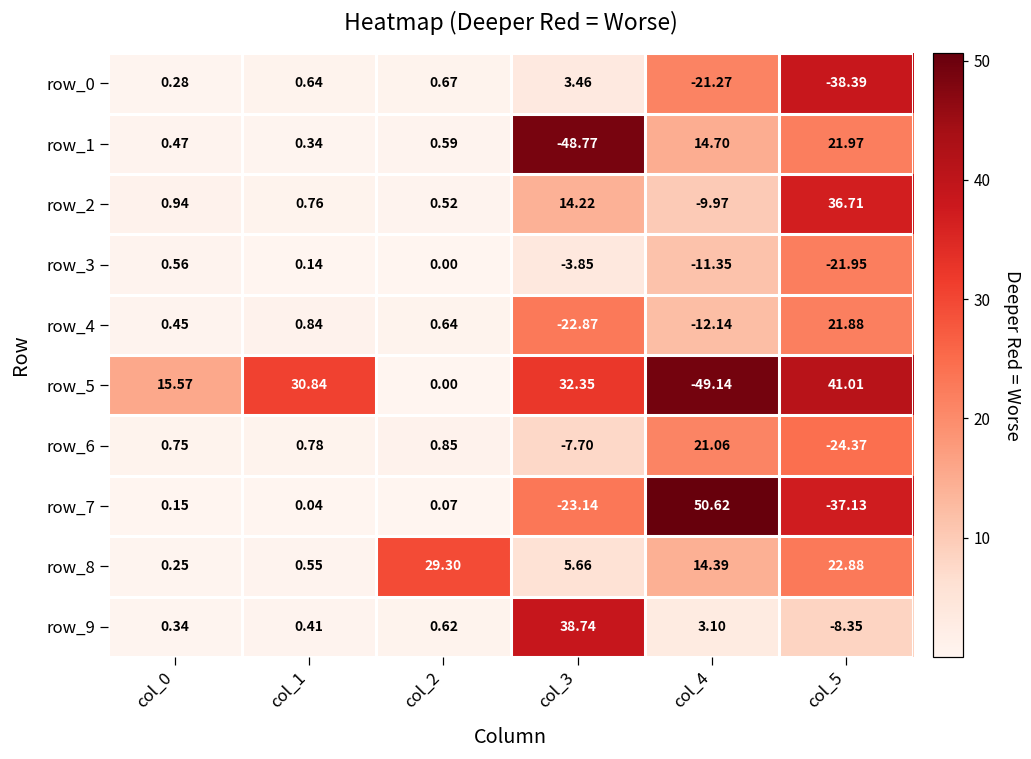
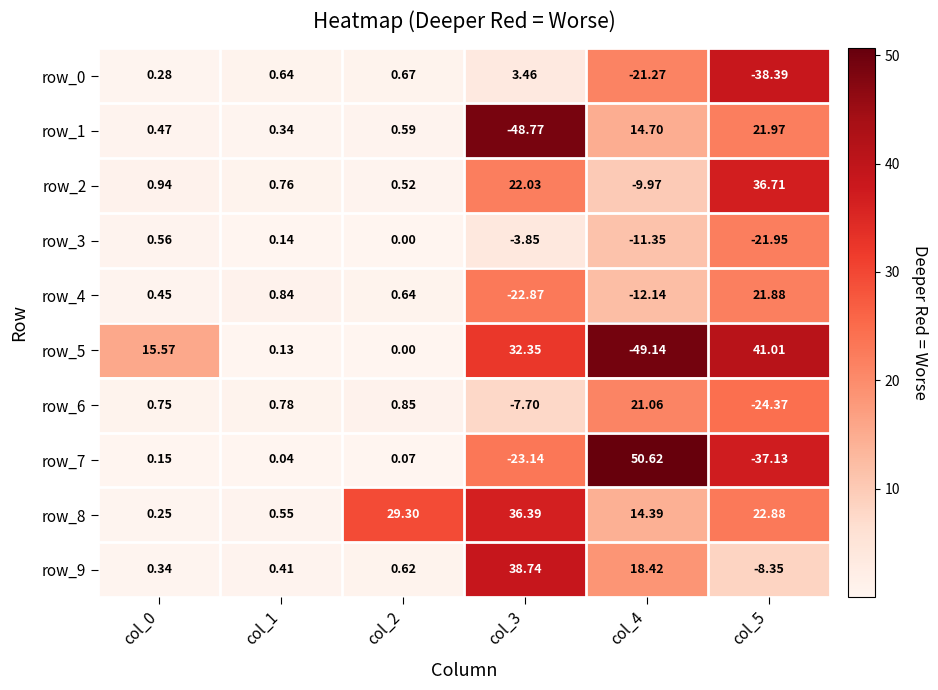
row_2, col_3: 14.22 -> 22.03
row_5, col_1: 30.84 -> 0.13
row_8, col_3: 5.66 -> 36.39
row_9, col_4: 3.10 -> 18.42
